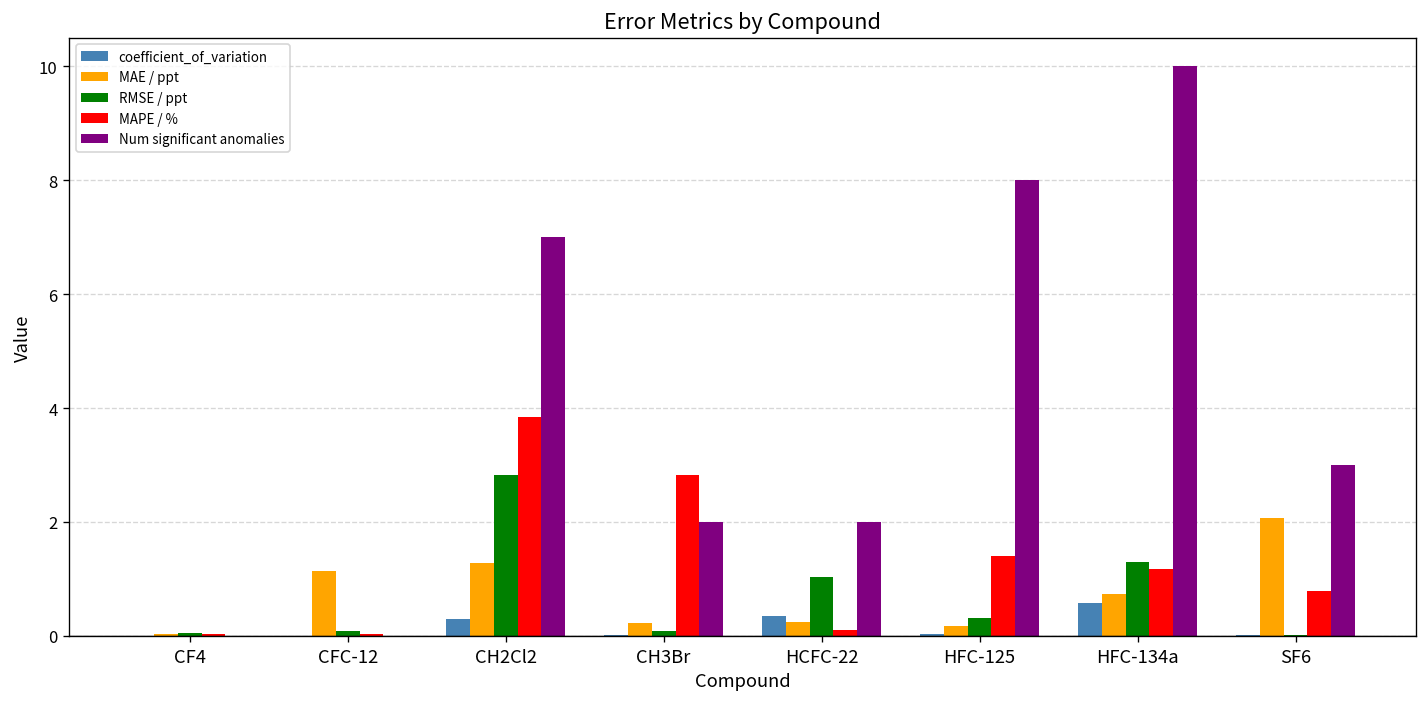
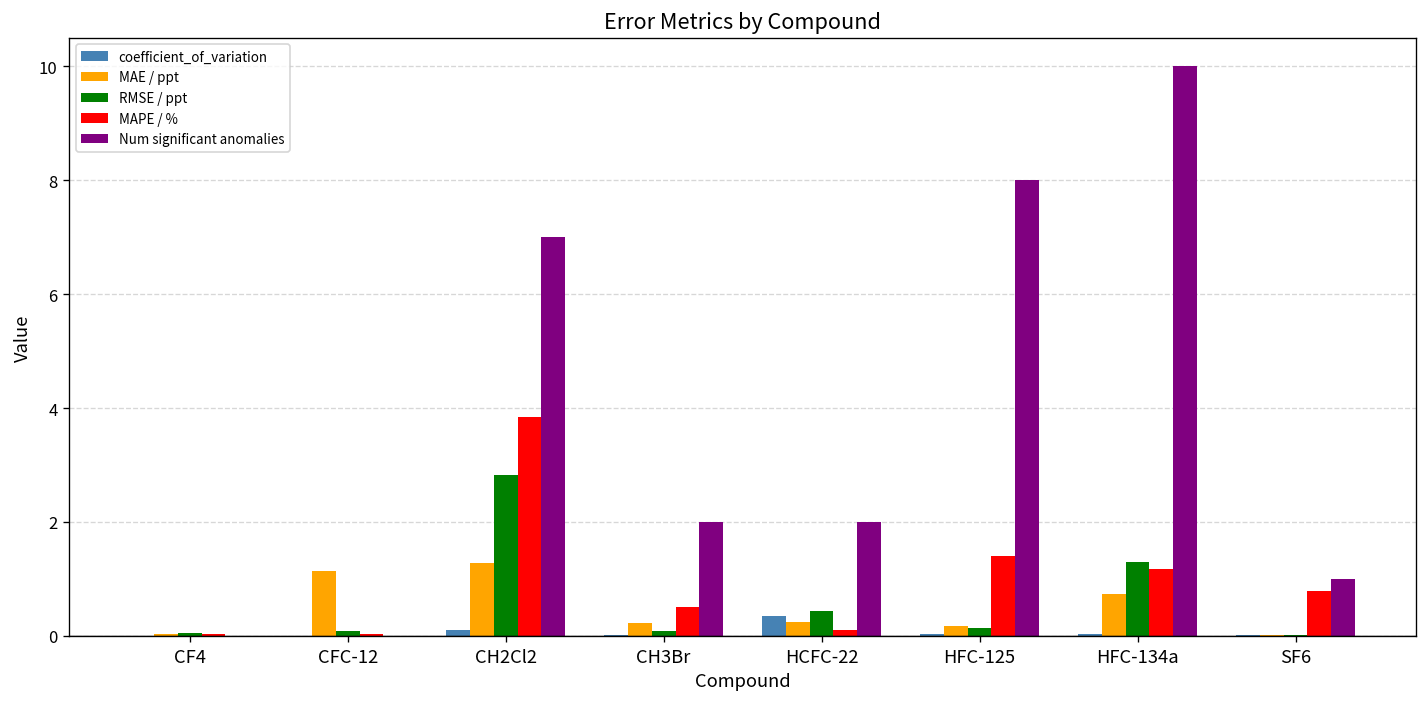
coefficient_of_variation, CH2Cl2: 0.3 -> 0.1
MAPE / %, CH3Br: 2.8 -> 0.5
RMSE / ppt, HCFC-22: 1.0 -> 0.4
RMSE / ppt, HFC-125: 0.3 -> 0.1
coefficient_of_variation, HFC-134a: 0.6 -> 0.0
MAE / ppt, SF6: 2.1 -> 0.0
Num significant anomalies, SF6: 3 -> 1
